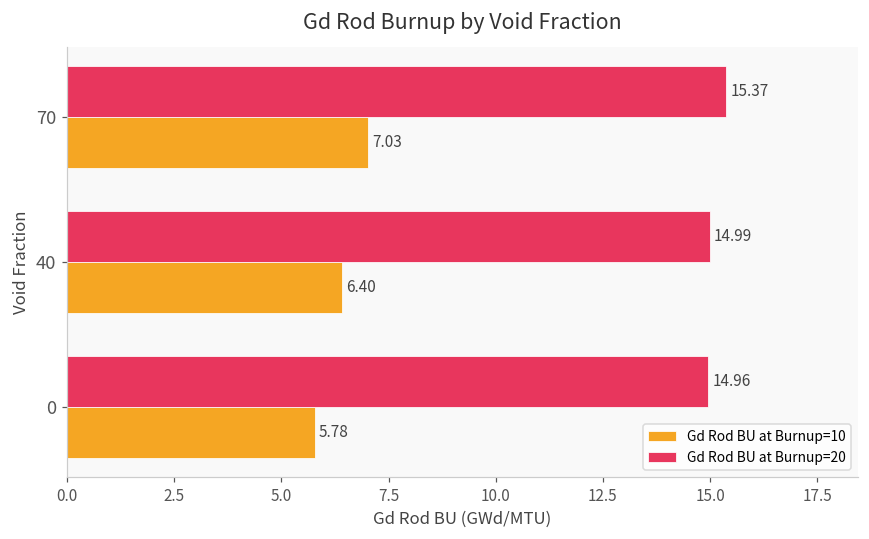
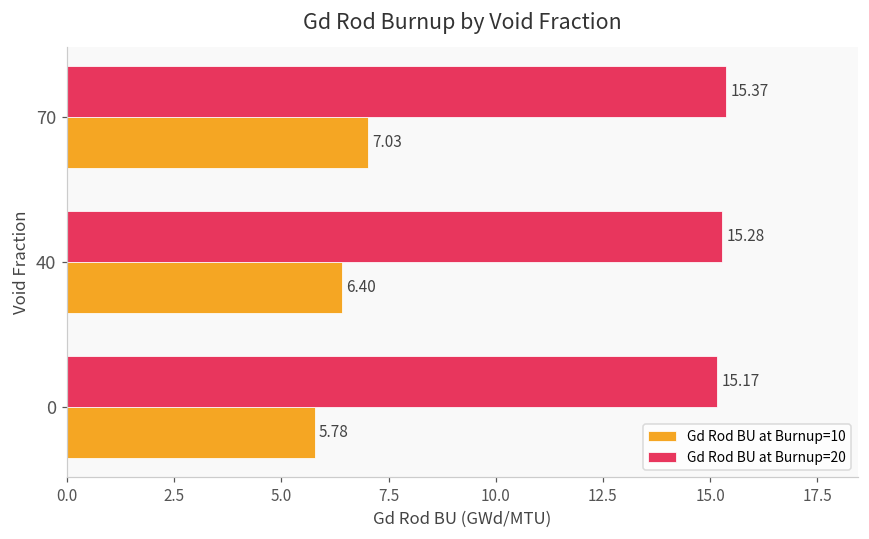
Gd Rod BU at Burnup=20, 40: 14.99 -> 15.28
Gd Rod BU at Burnup=20, 0: 14.96 -> 15.17
